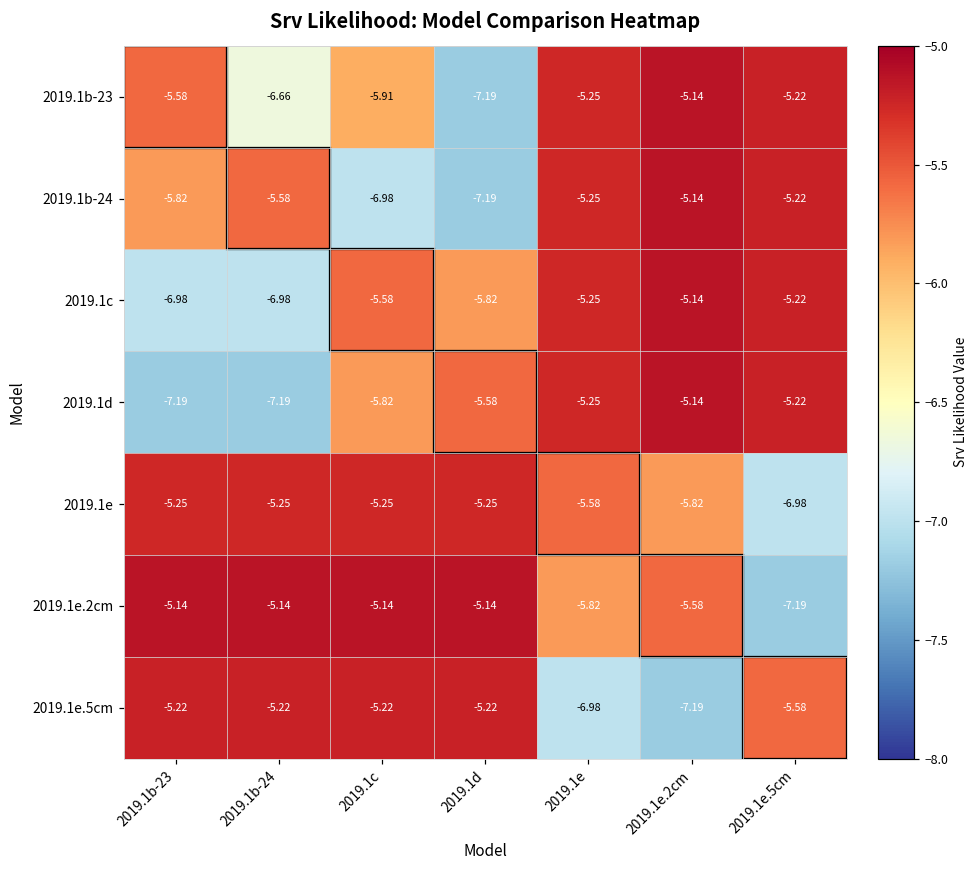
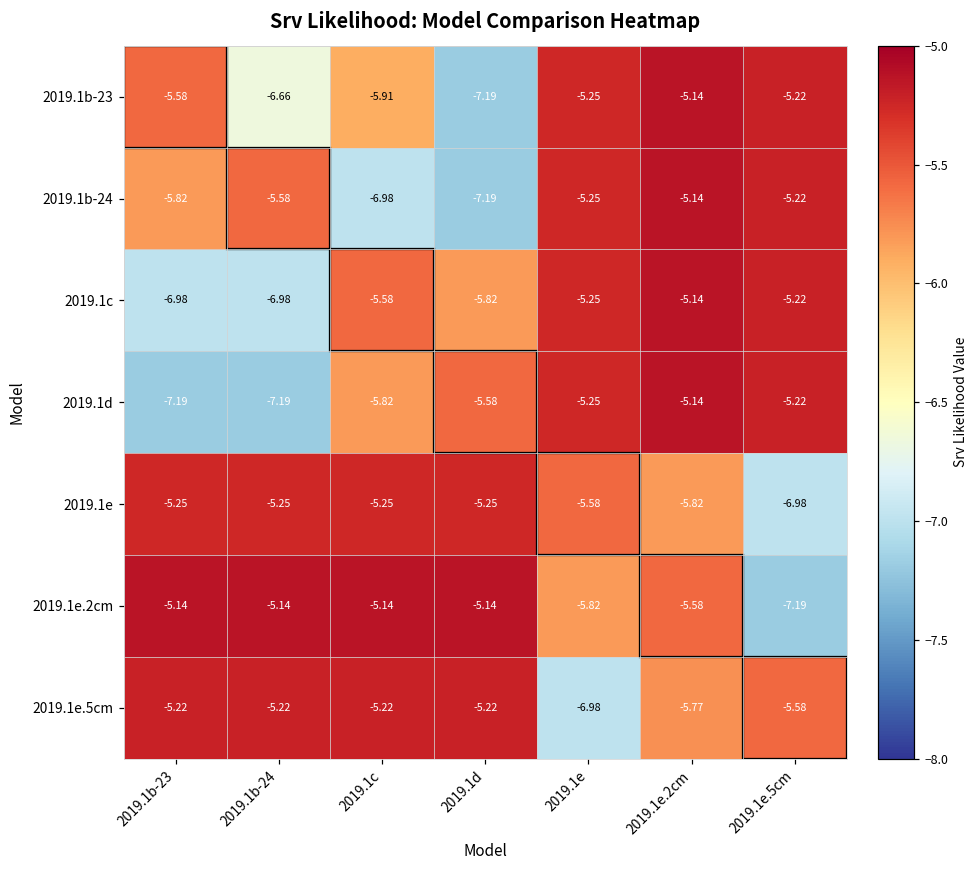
2019.1e.5cm, 2019.1e.2cm: -7.19 -> -5.77
